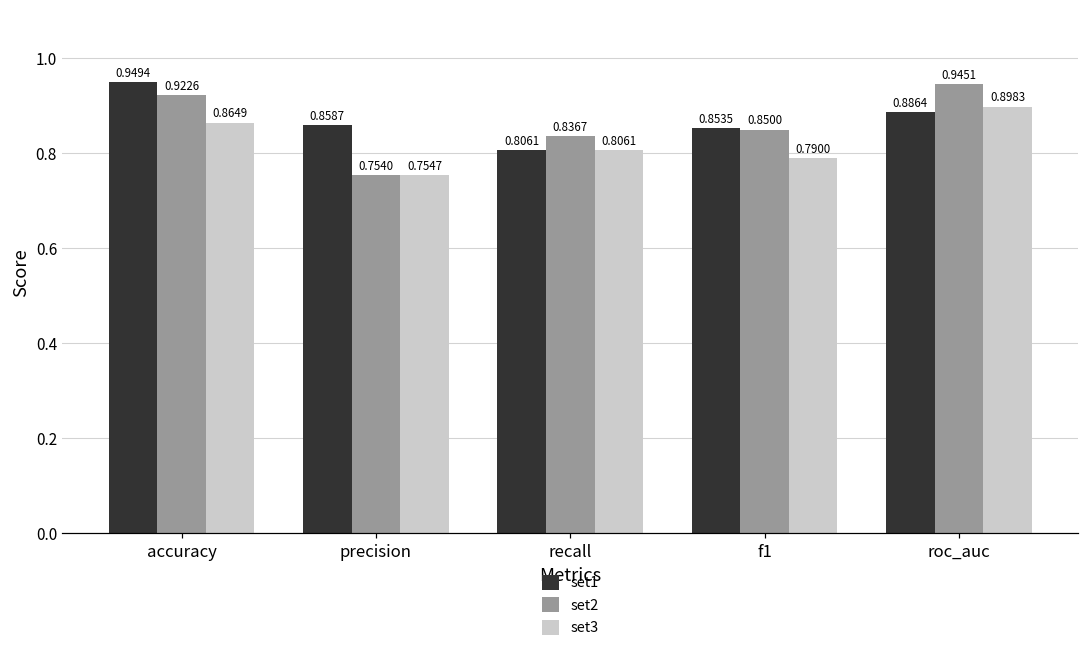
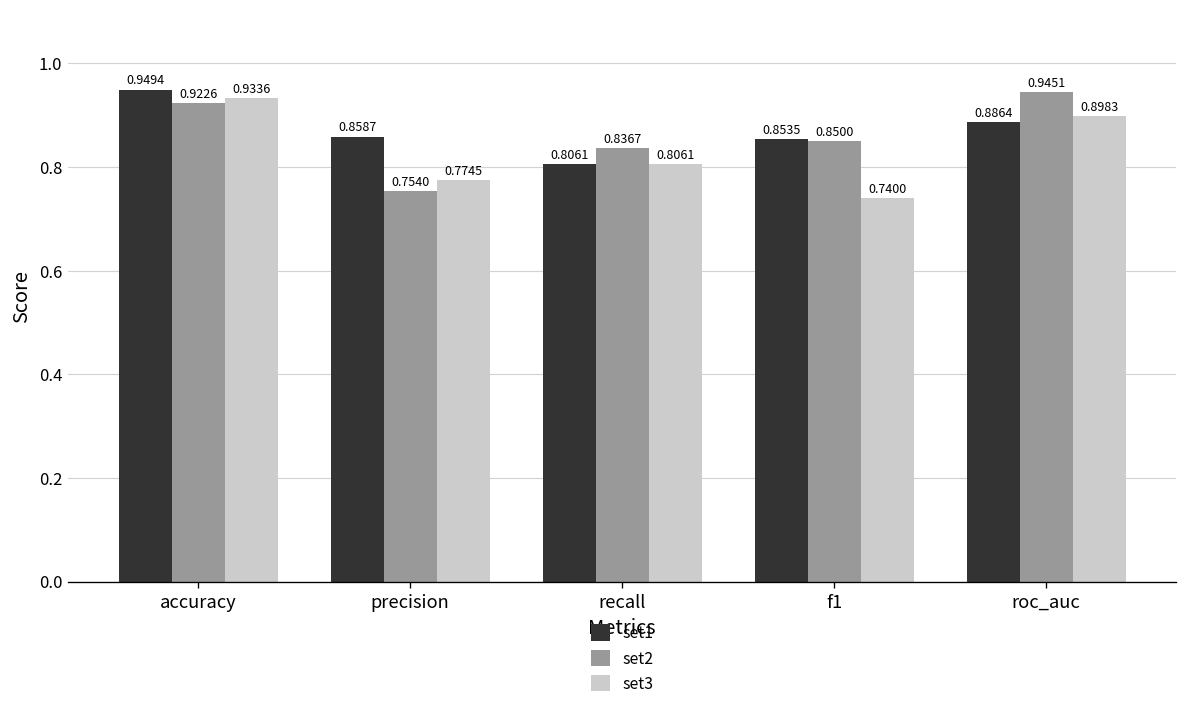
set3, accuracy: 0.8649 -> 0.9336
set3, precision: 0.7547 -> 0.7745
set3, f1: 0.7900 -> 0.7400
